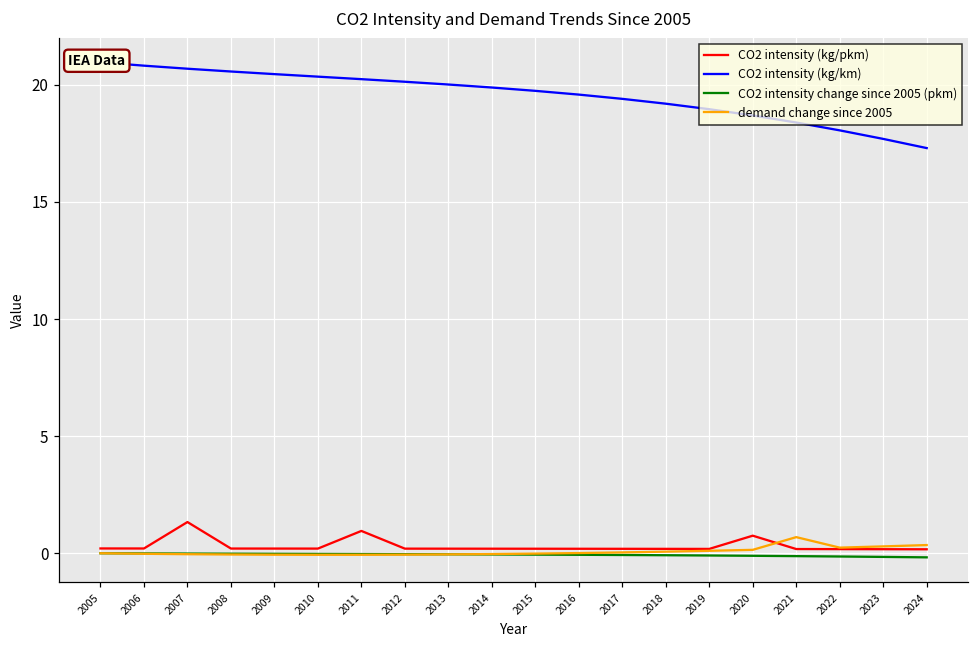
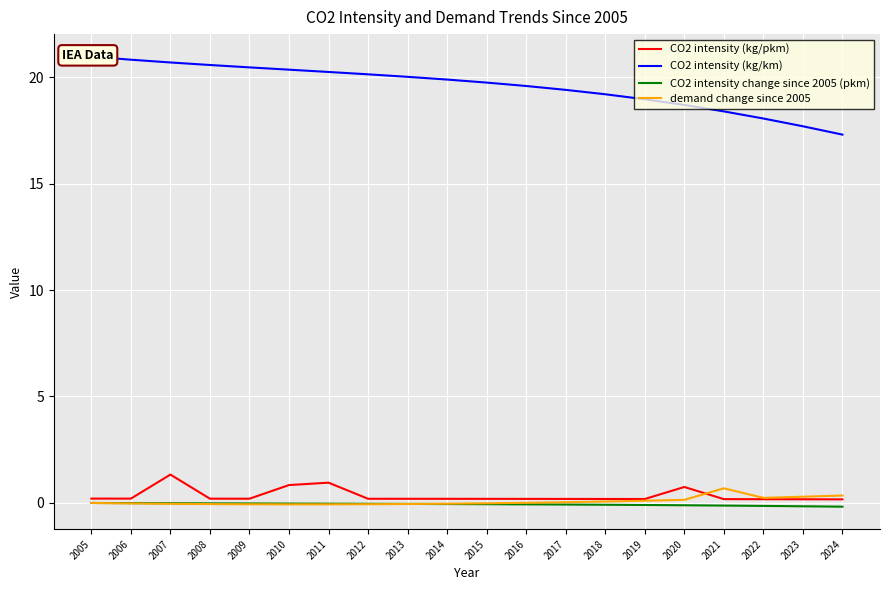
CO2 intensity (kg/pkm), 2010: 0.2 -> 0.8
